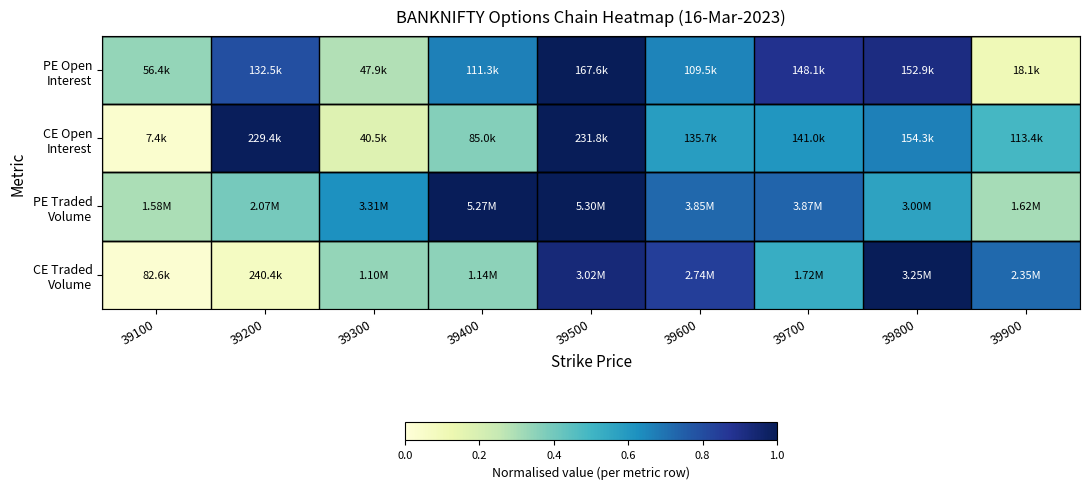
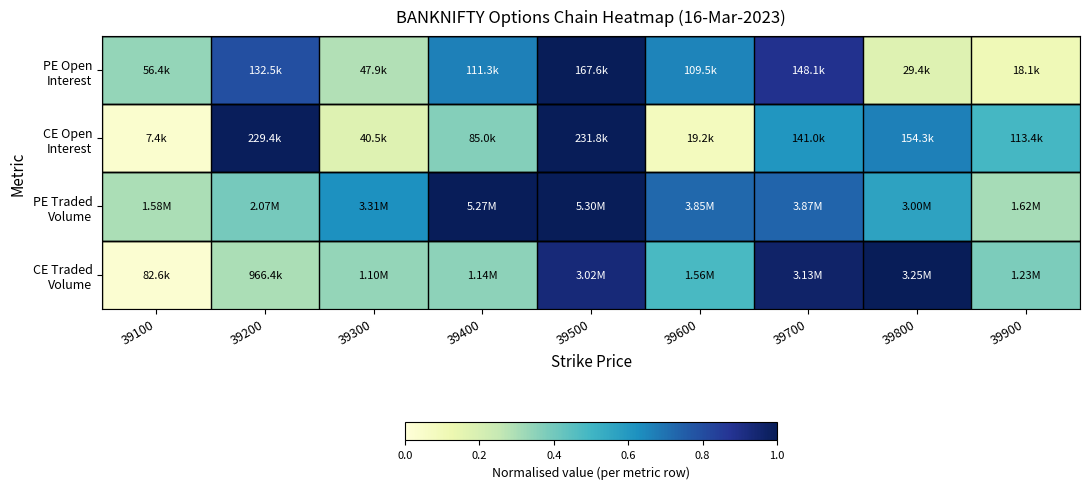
PE Open Interest, 39800: 152.9k -> 29.4k
CE Open Interest, 39600: 135.7k -> 19.2k
CE Traded Volume, 39200: 240.4k -> 966.4k
CE Traded Volume, 39600: 2.74M -> 1.56M
CE Traded Volume, 39700: 1.72M -> 3.13M
CE Traded Volume, 39900: 2.35M -> 1.23M
